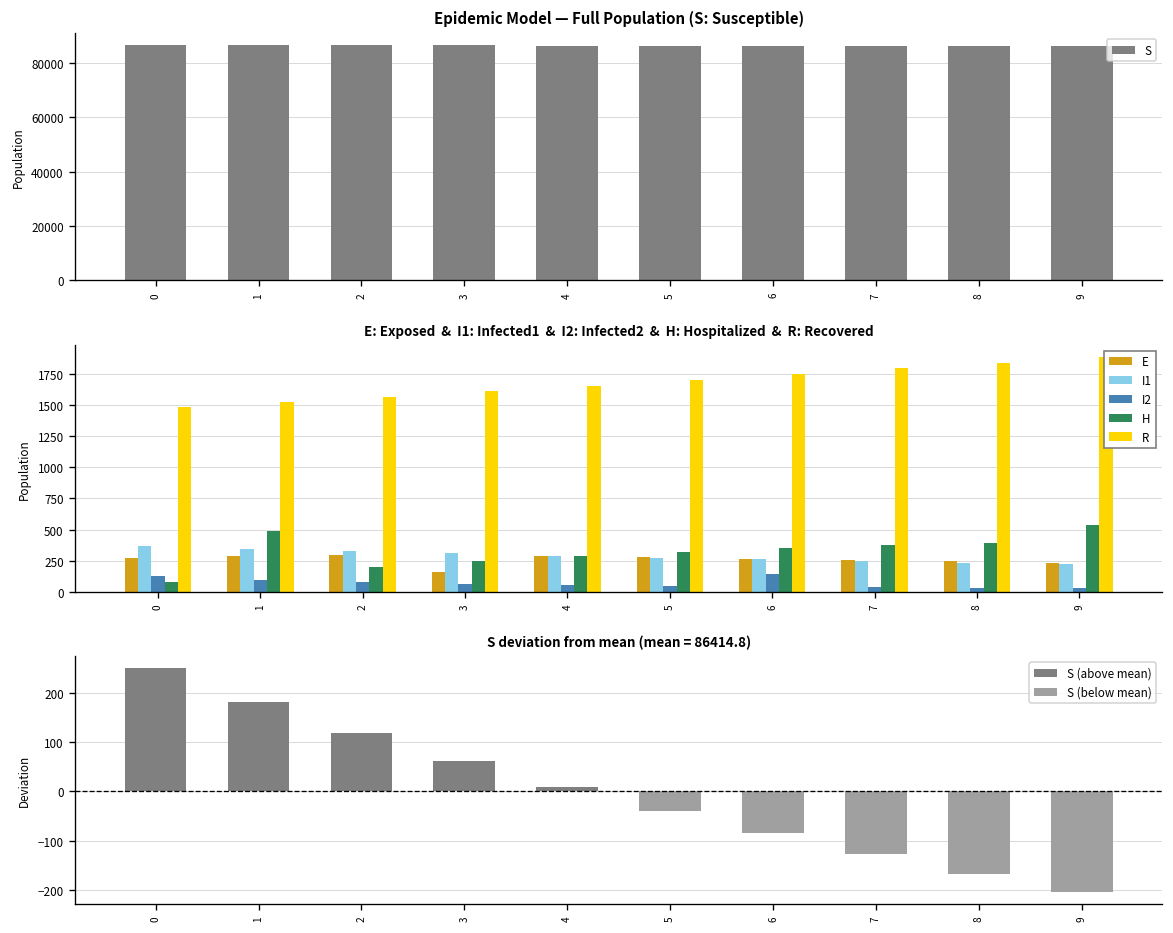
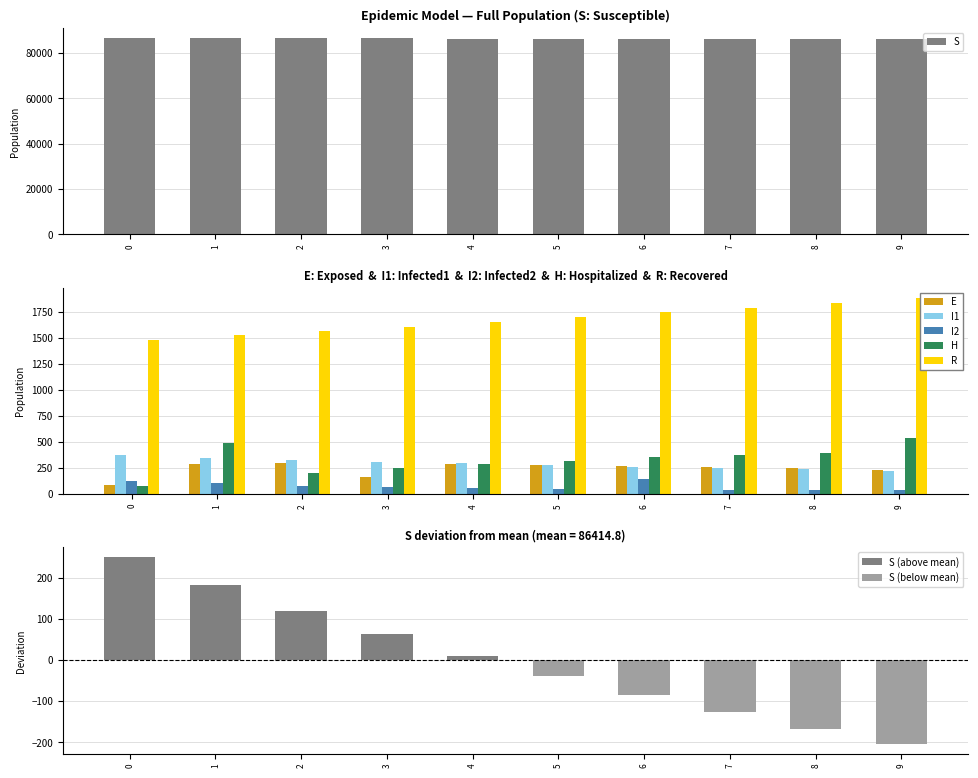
E: Exposed & I1: Infected1 & I2: Infected2 & H: Hospitalized & R: Recovered, E, 0: 270 -> 90
